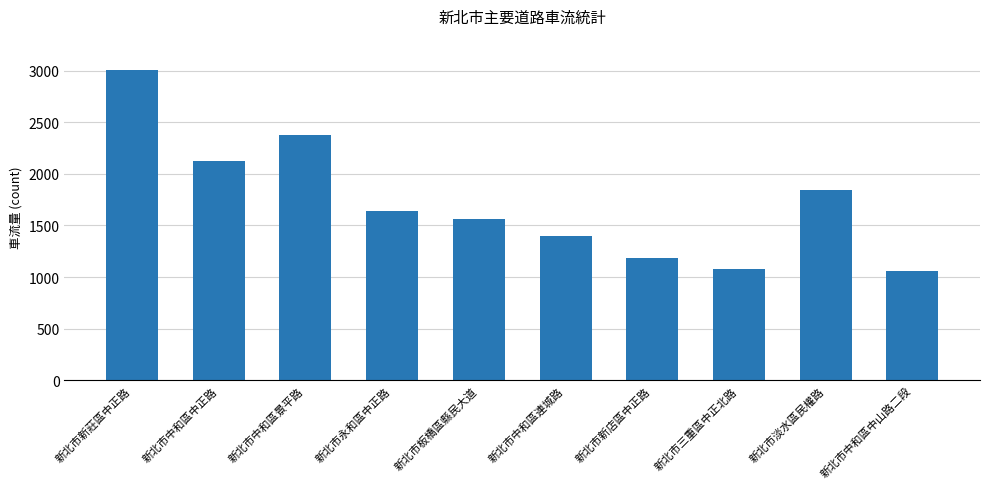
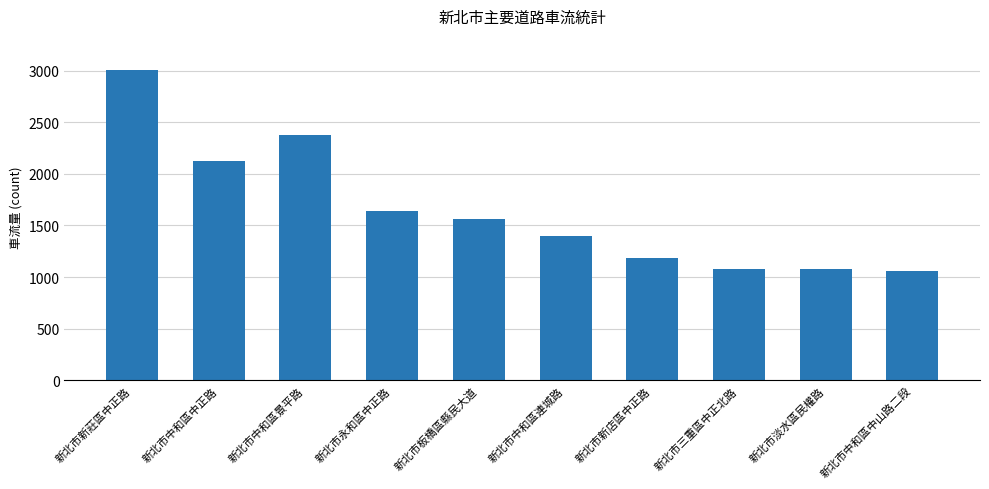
新北市淡水區民權路: 1840 -> 1080
